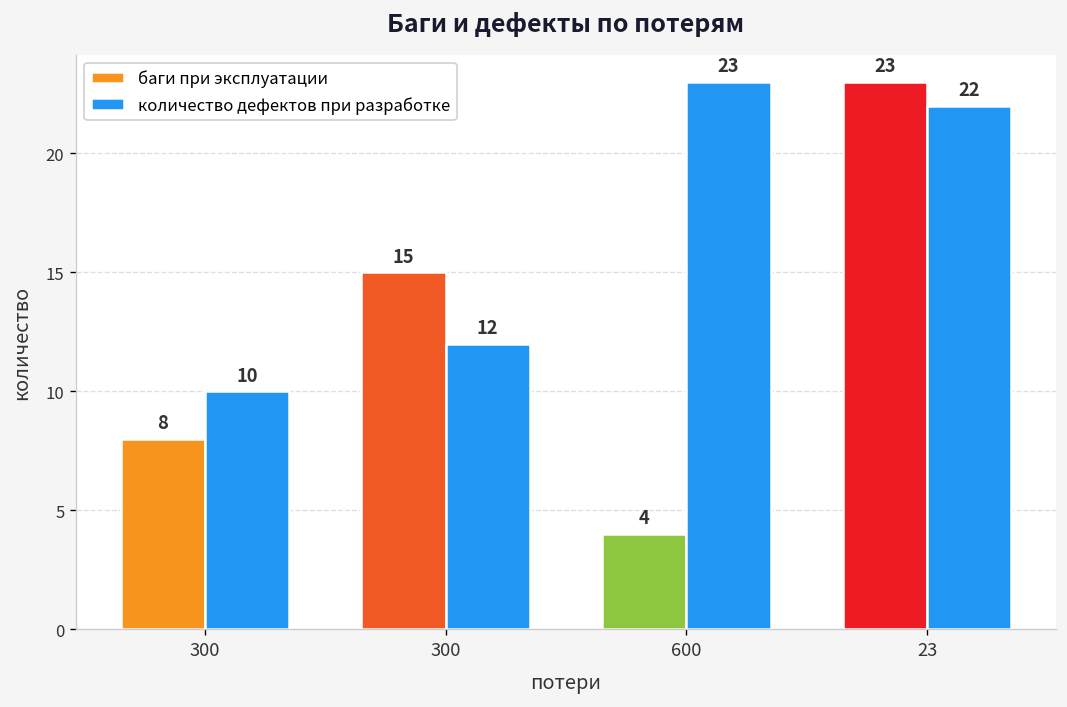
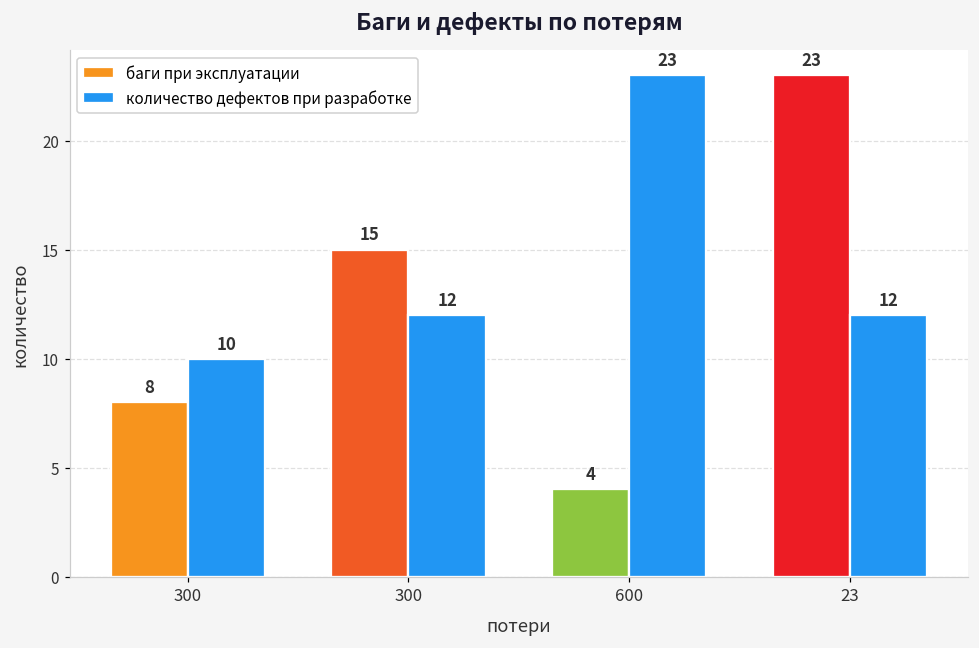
количество дефектов при разработке, 23: 22 -> 12
